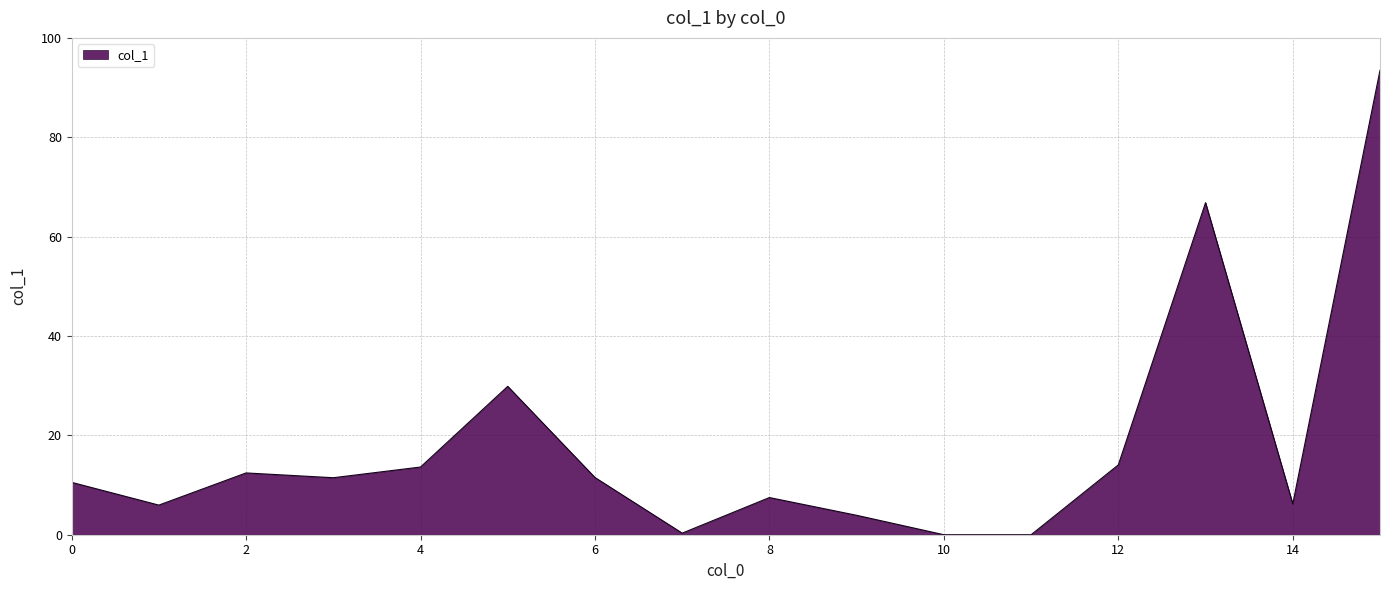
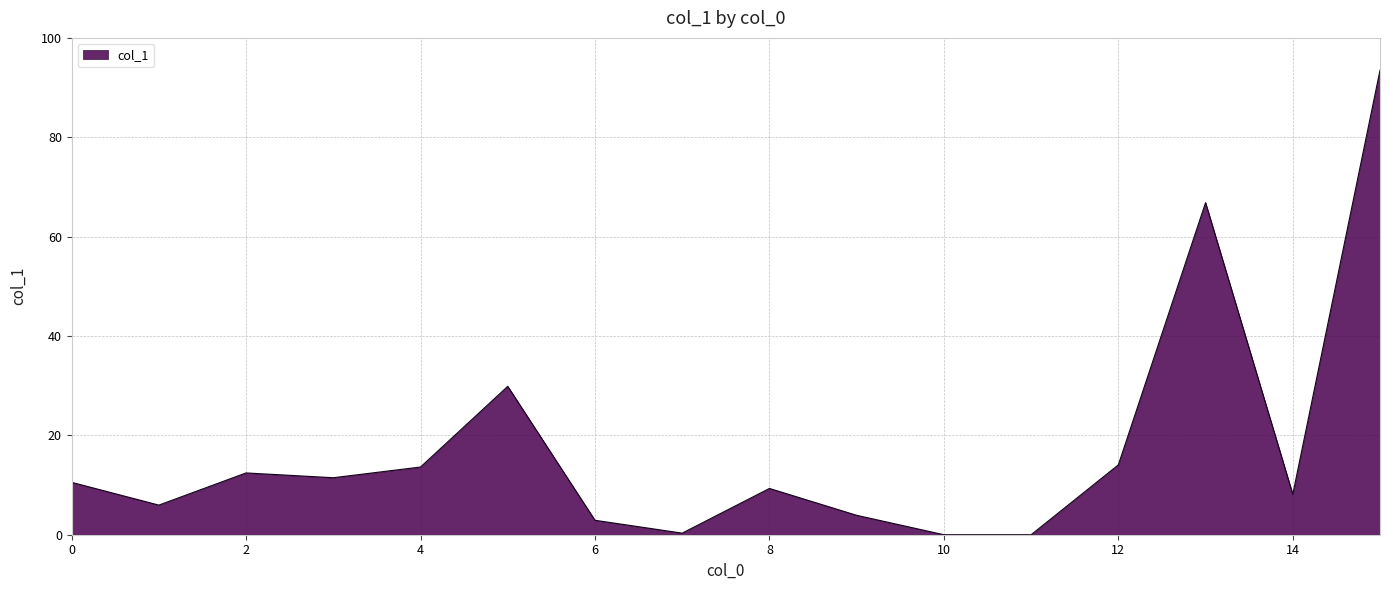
6: 12 -> 3
8: 7 -> 9
14: 6 -> 8
